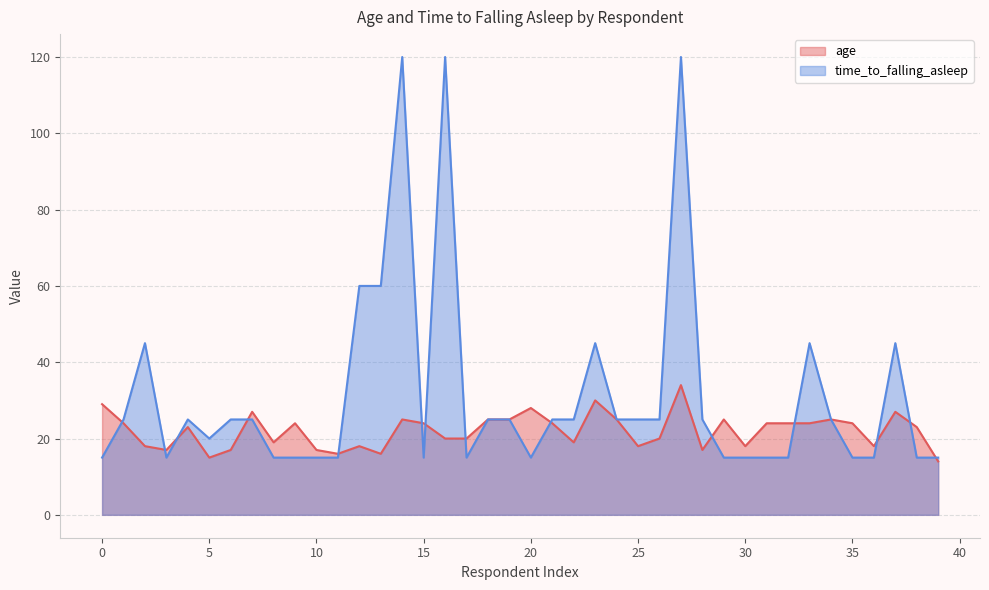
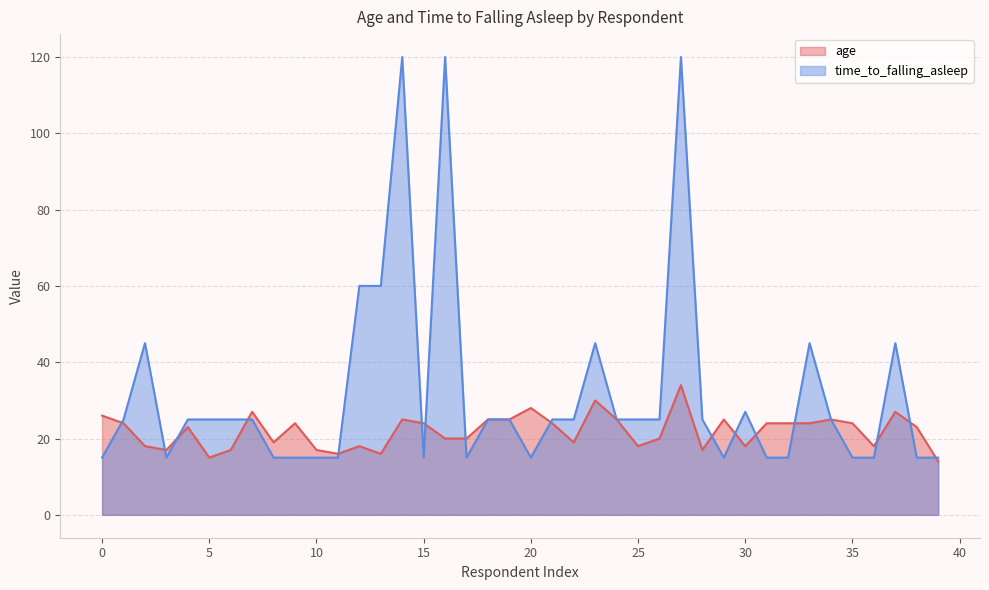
age, 0: 29 -> 26
time_to_falling_asleep, 5: 20 -> 25
time_to_falling_asleep, 30: 15 -> 27
